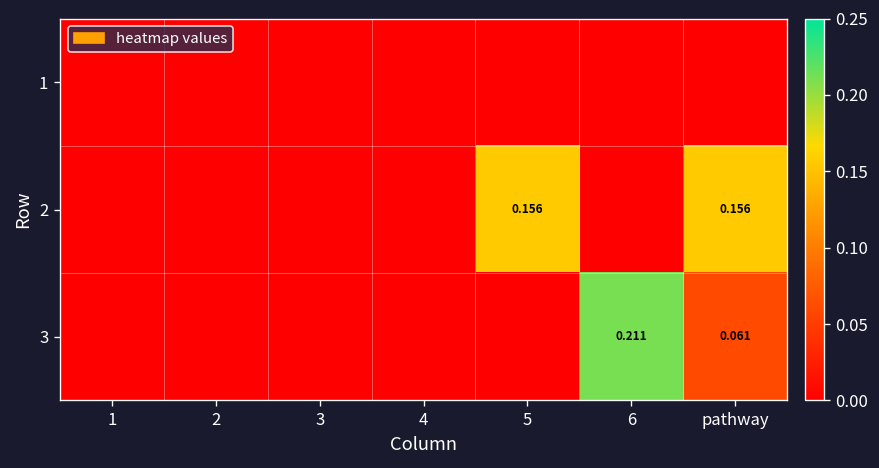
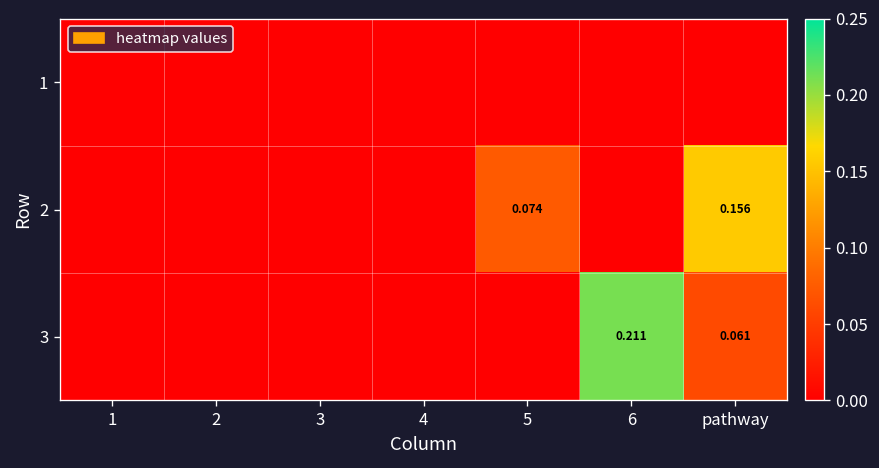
2, 5: 0.156 -> 0.074
